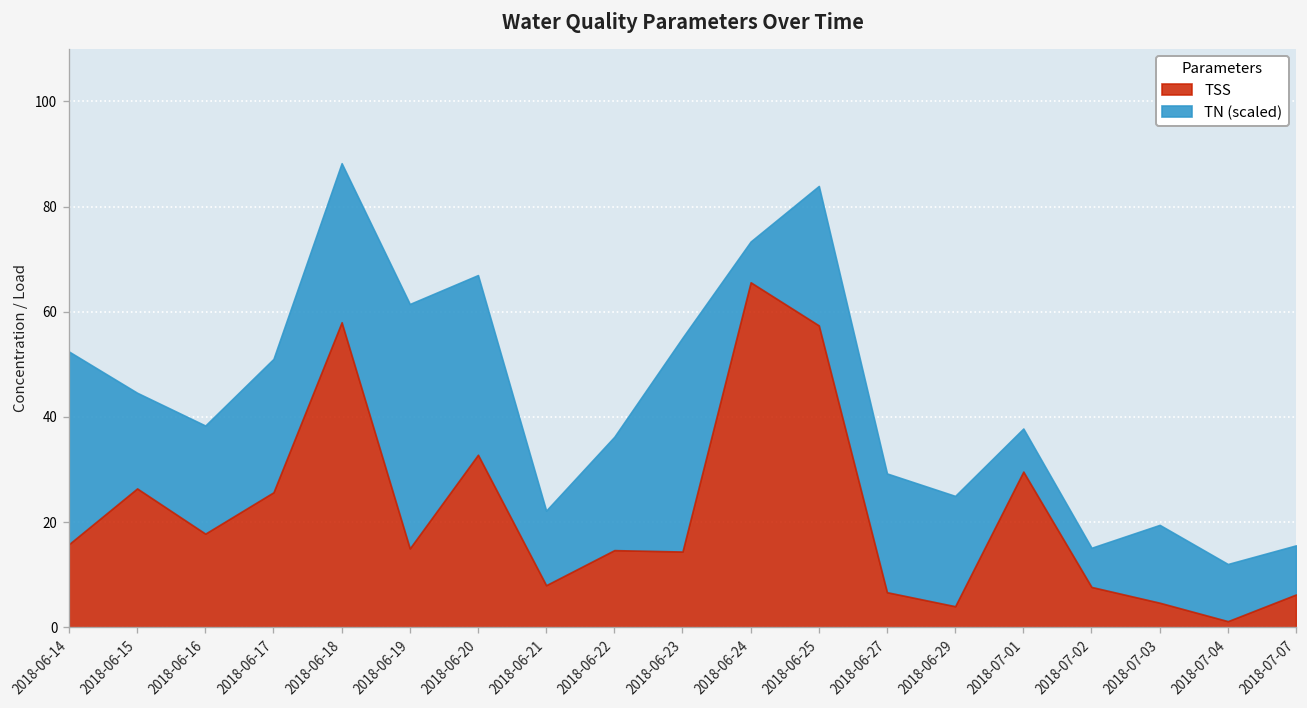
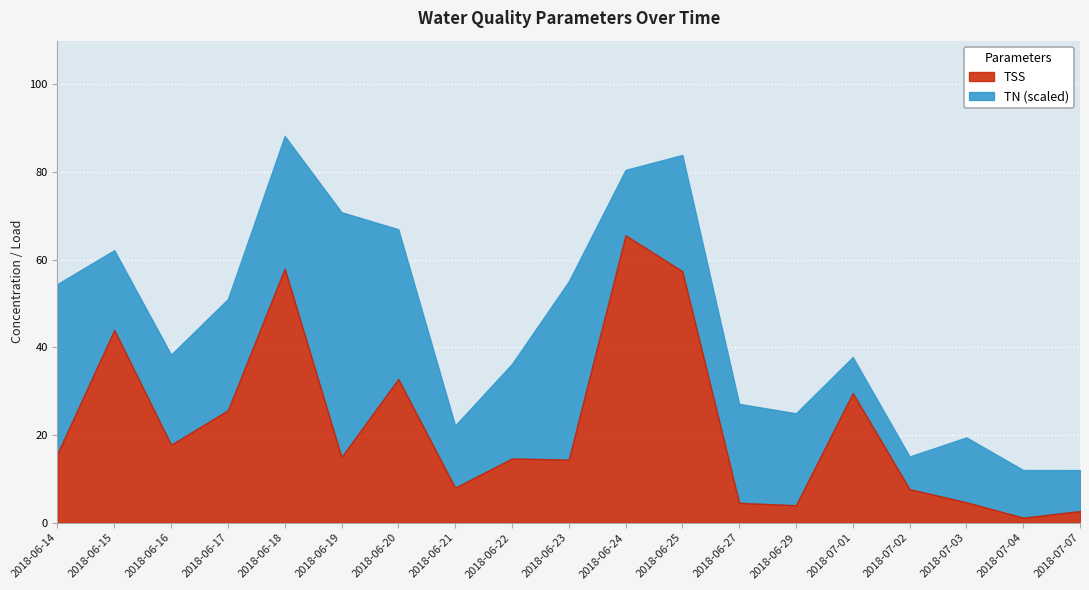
TN (scaled), 2018-06-14: 37 -> 39
TSS, 2018-06-15: 26 -> 44
TN (scaled), 2018-06-19: 46 -> 56
TN (scaled), 2018-06-24: 8 -> 15
TSS, 2018-06-27: 7 -> 5
TSS, 2018-07-07: 6 -> 3
